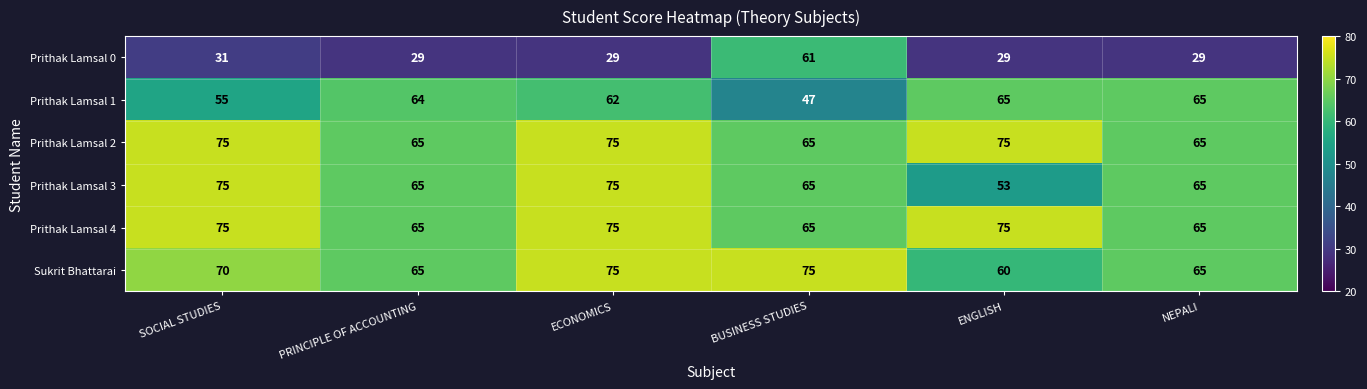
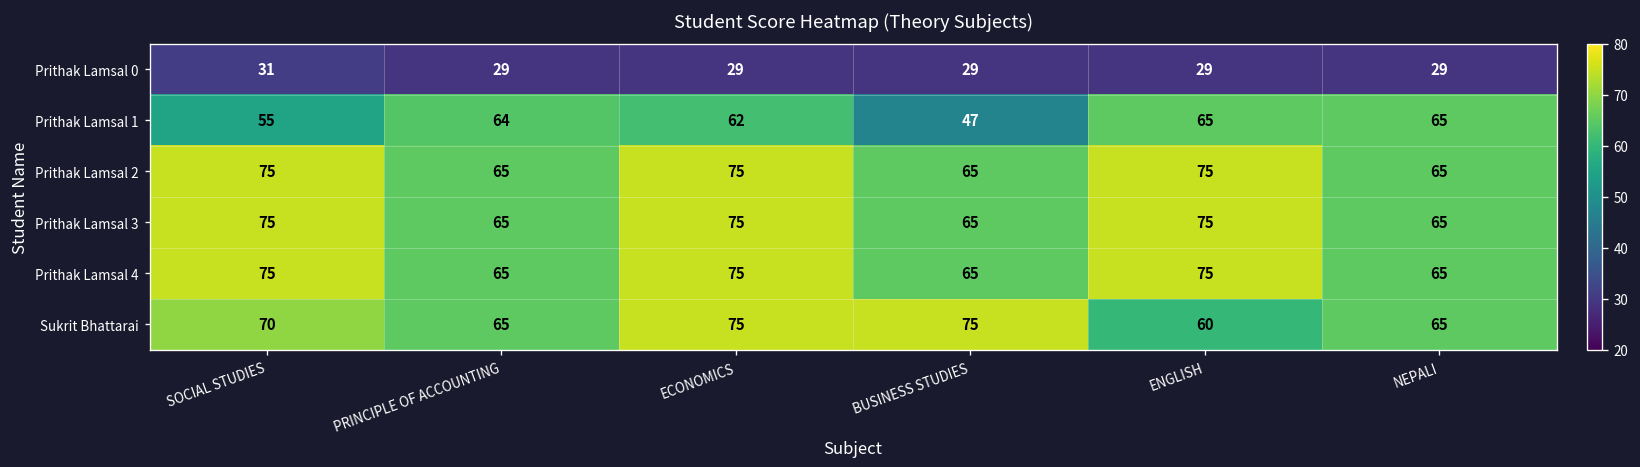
Prithak Lamsal 0, BUSINESS STUDIES: 61 -> 29
Prithak Lamsal 3, ENGLISH: 53 -> 75
